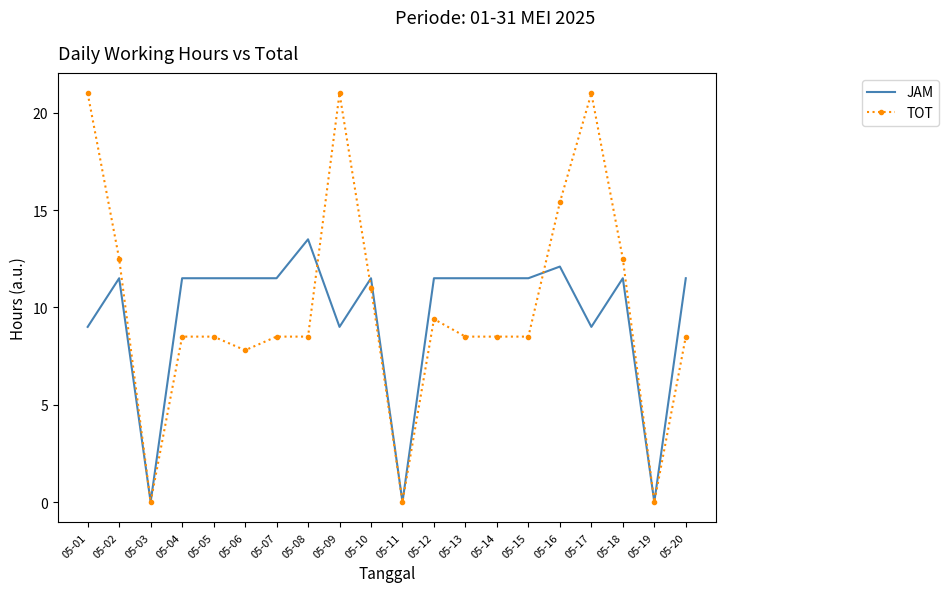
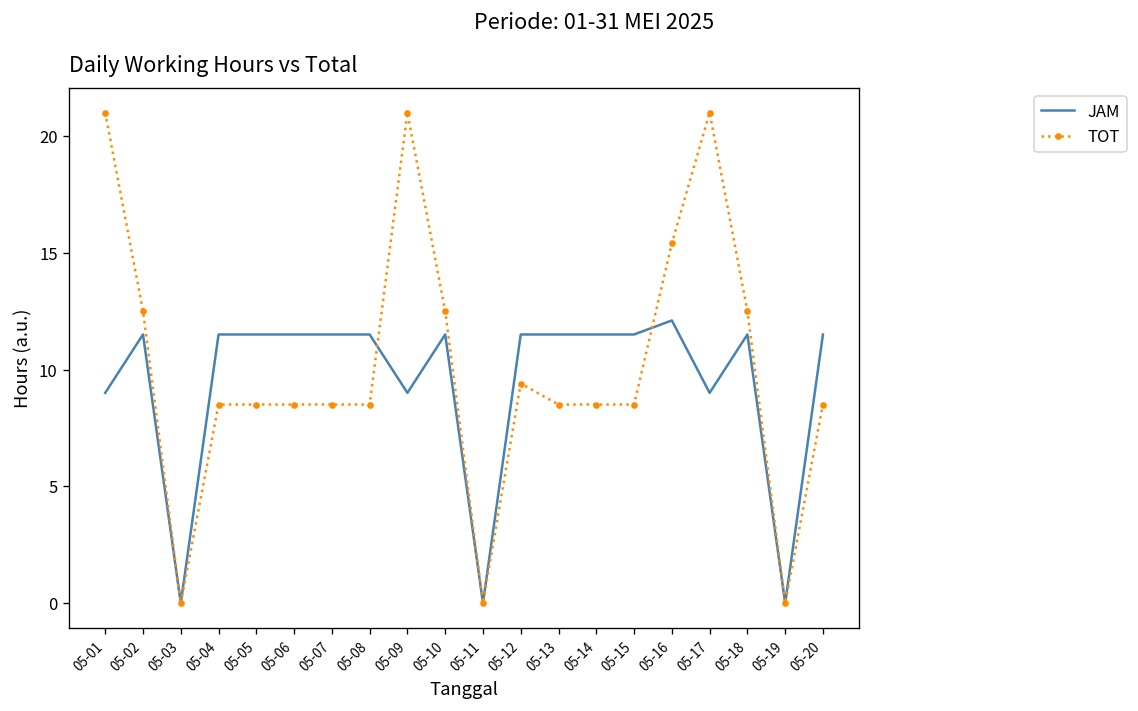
TOT, 05-06: 7.8 -> 8.5
JAM, 05-08: 13.5 -> 11.5
TOT, 05-10: 11.0 -> 12.5
